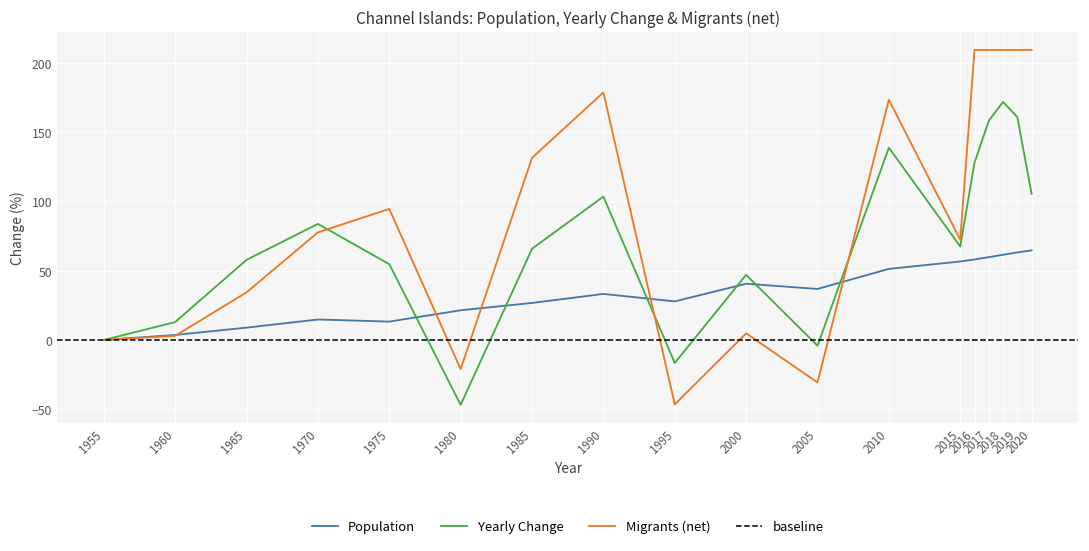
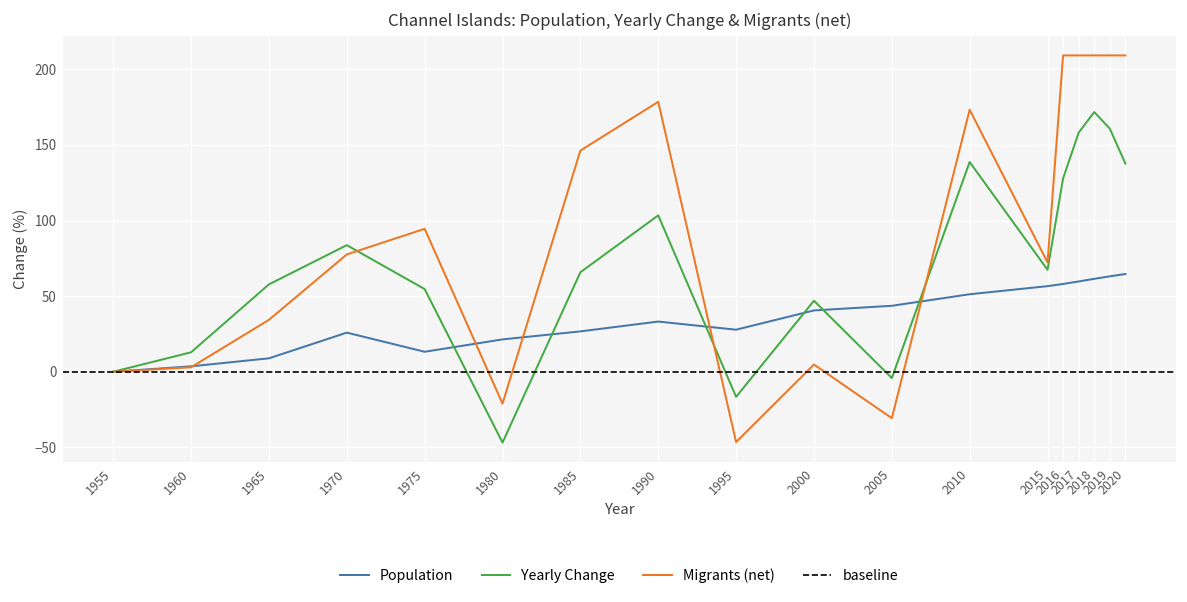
Population, 1970: 15 -> 26
Migrants (net), 1985: 131 -> 146
Population, 2005: 37 -> 44
Yearly Change, 2020: 105 -> 138
